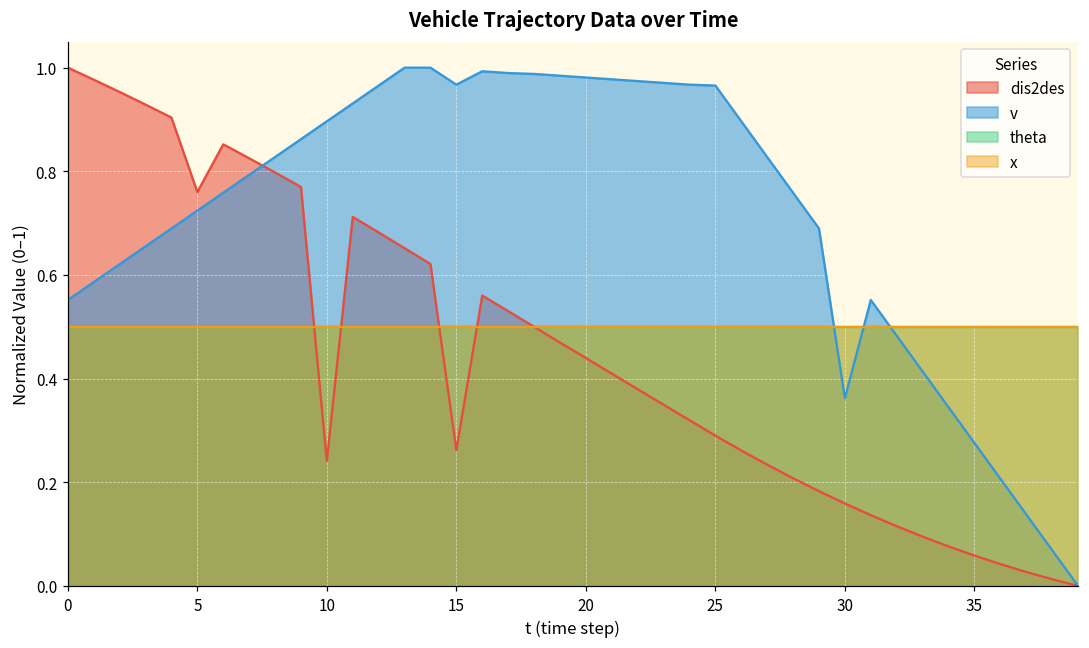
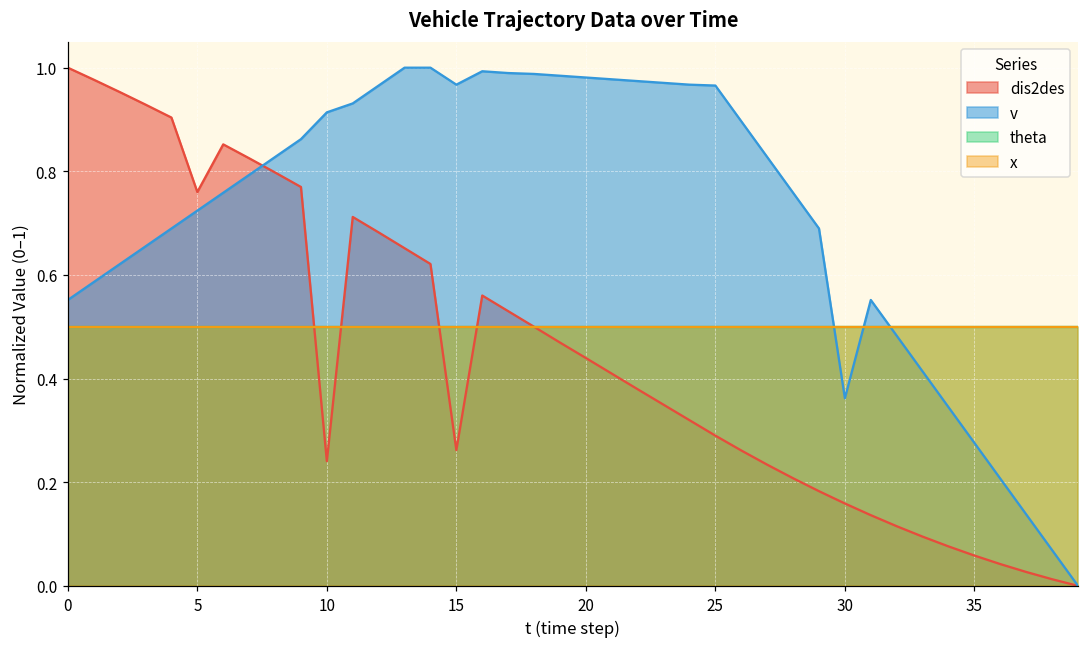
v, 10: 0.90 -> 0.91
